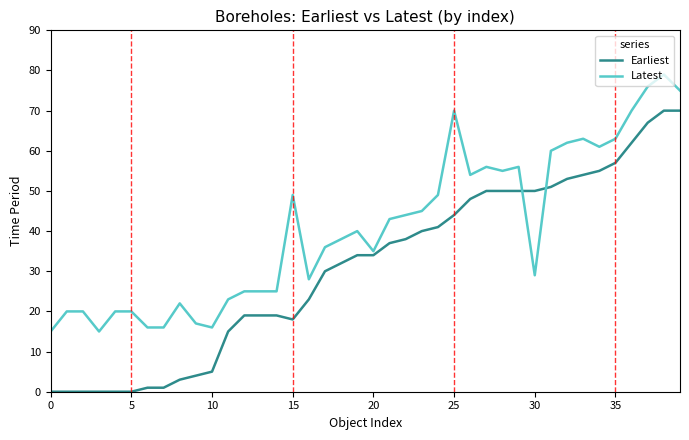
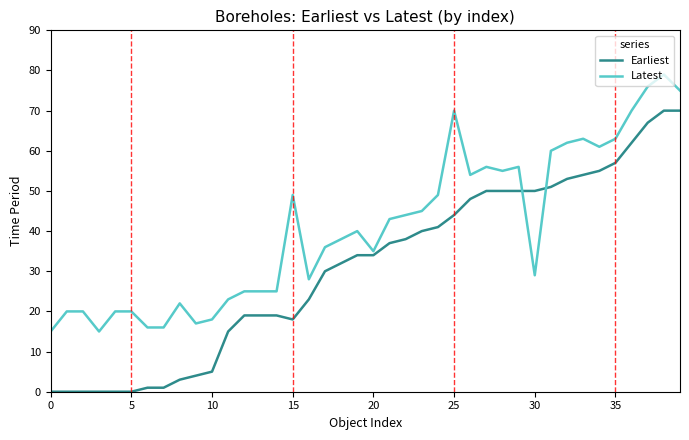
Latest, 10: 16 -> 18
